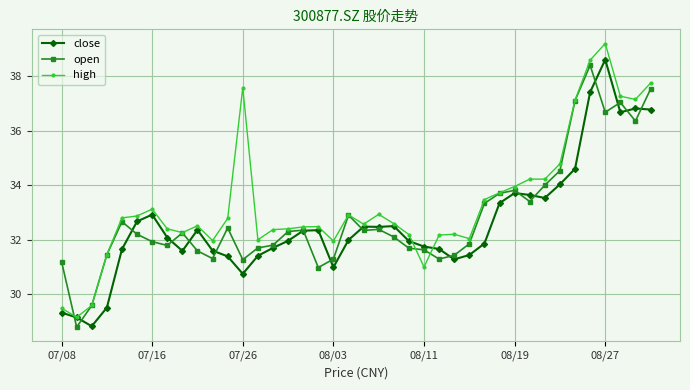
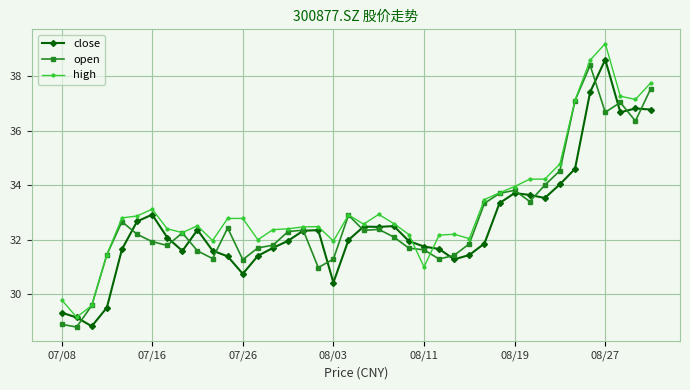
open, 07/08: 31.2 -> 28.9
high, 07/08: 29.5 -> 29.8
high, 07/26: 37.6 -> 32.8
close, 08/03: 31.0 -> 30.4
